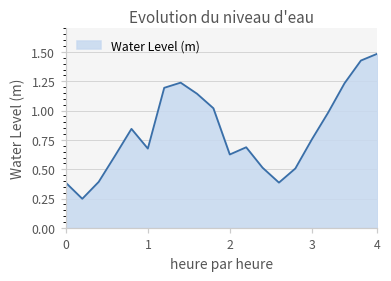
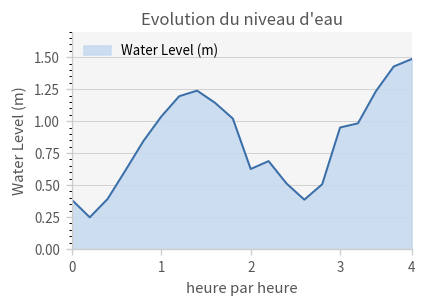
1: 0.68 -> 1.04
3: 0.75 -> 0.95
